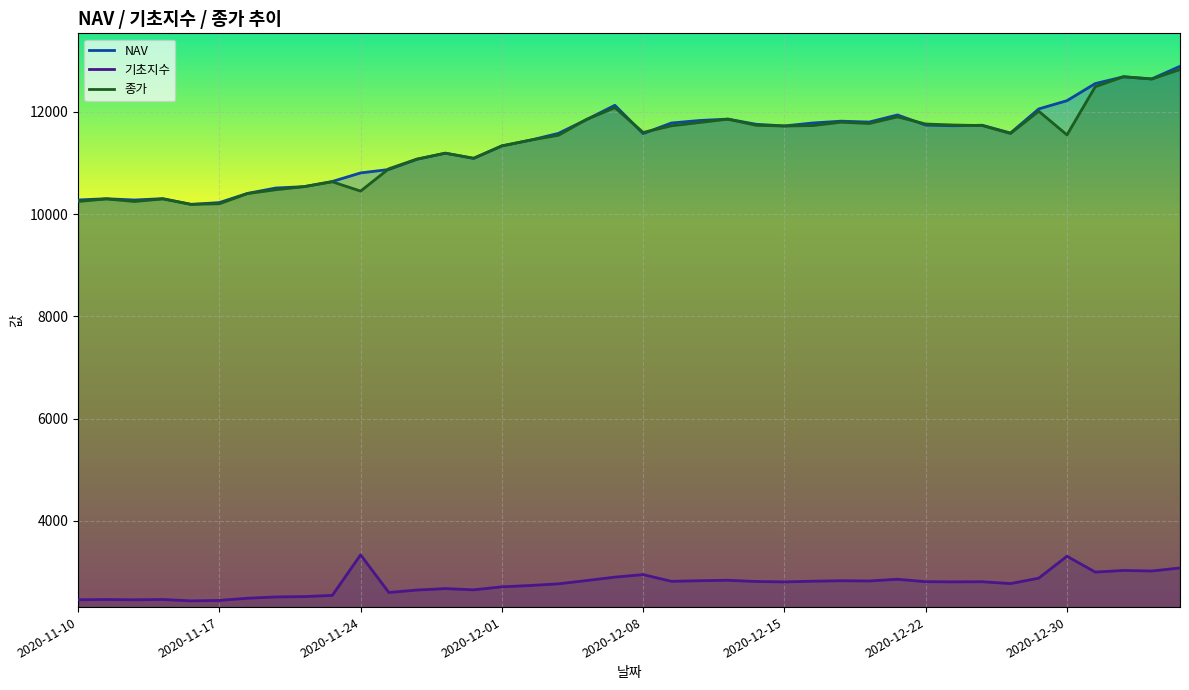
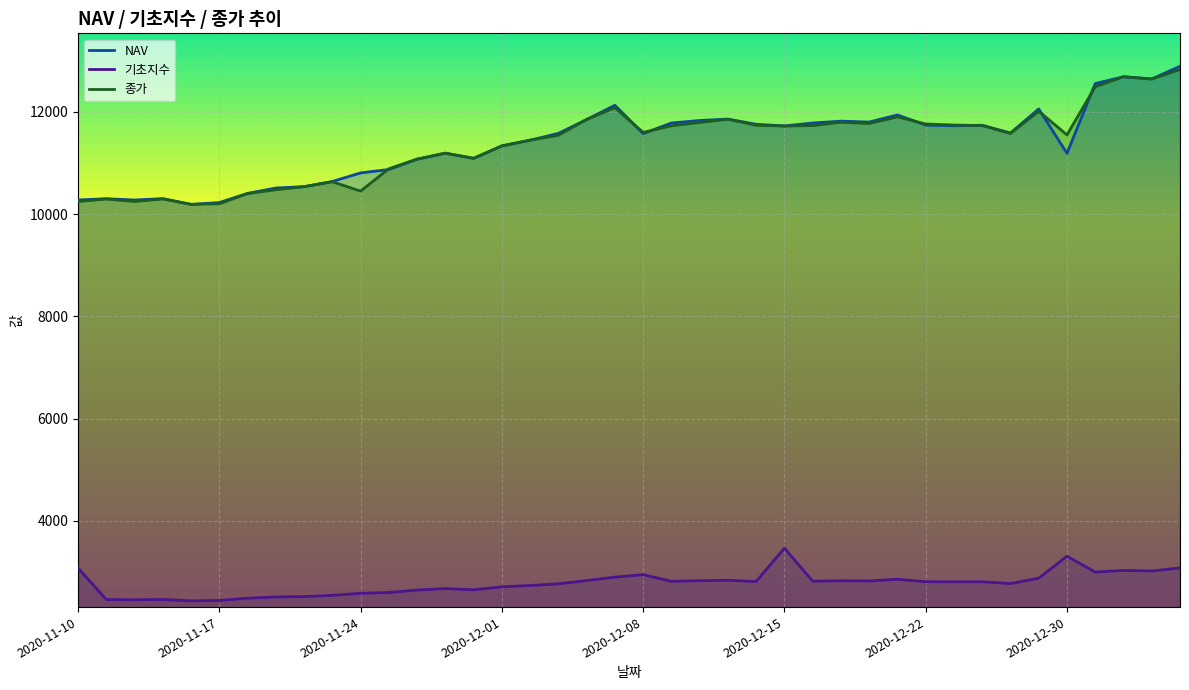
기초지수, 2020-11-10: 2500 -> 3100
기초지수, 2020-11-24: 3300 -> 2600
기초지수, 2020-12-15: 2800 -> 3500
NAV, 2020-12-30: 12200 -> 11200
